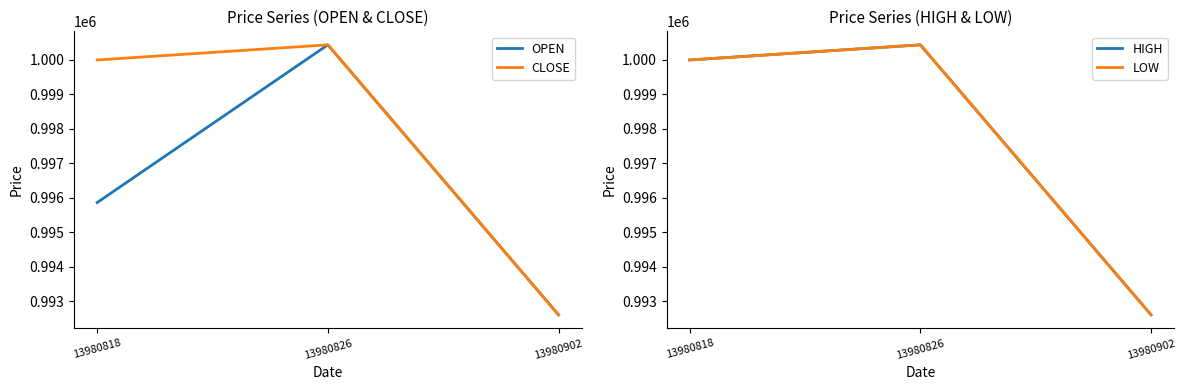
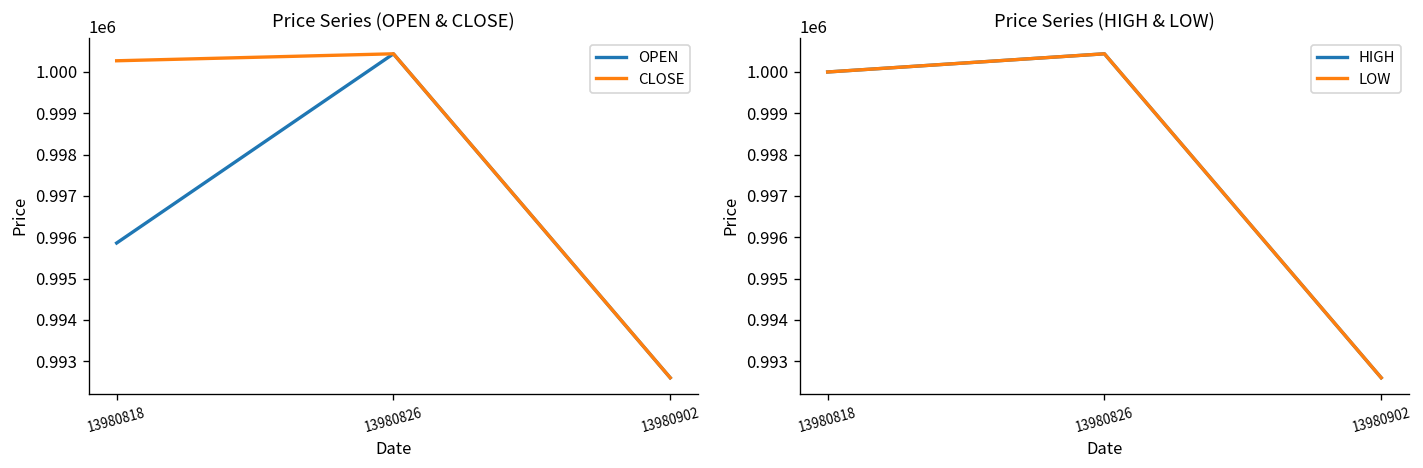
Price Series (OPEN & CLOSE), CLOSE, 13980818: 1000000 -> 1000300
